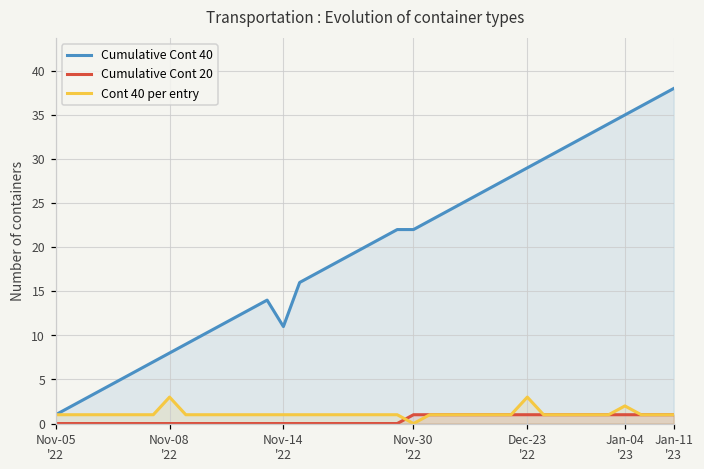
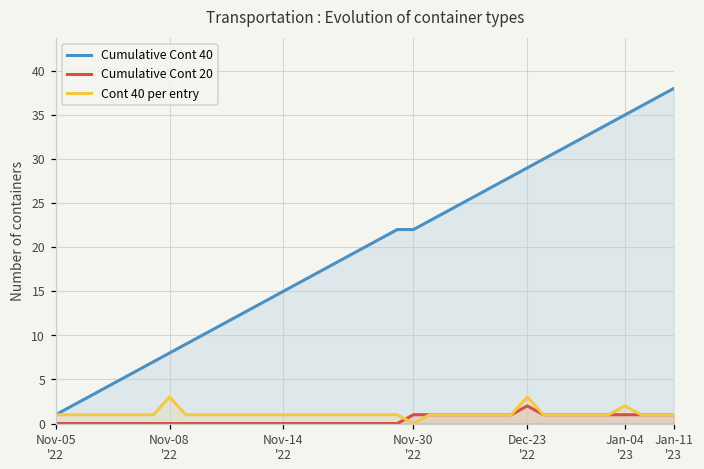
Cumulative Cont 40, Nov-14 '22: 11 -> 15
Cumulative Cont 20, Dec-23 '22: 1 -> 2
